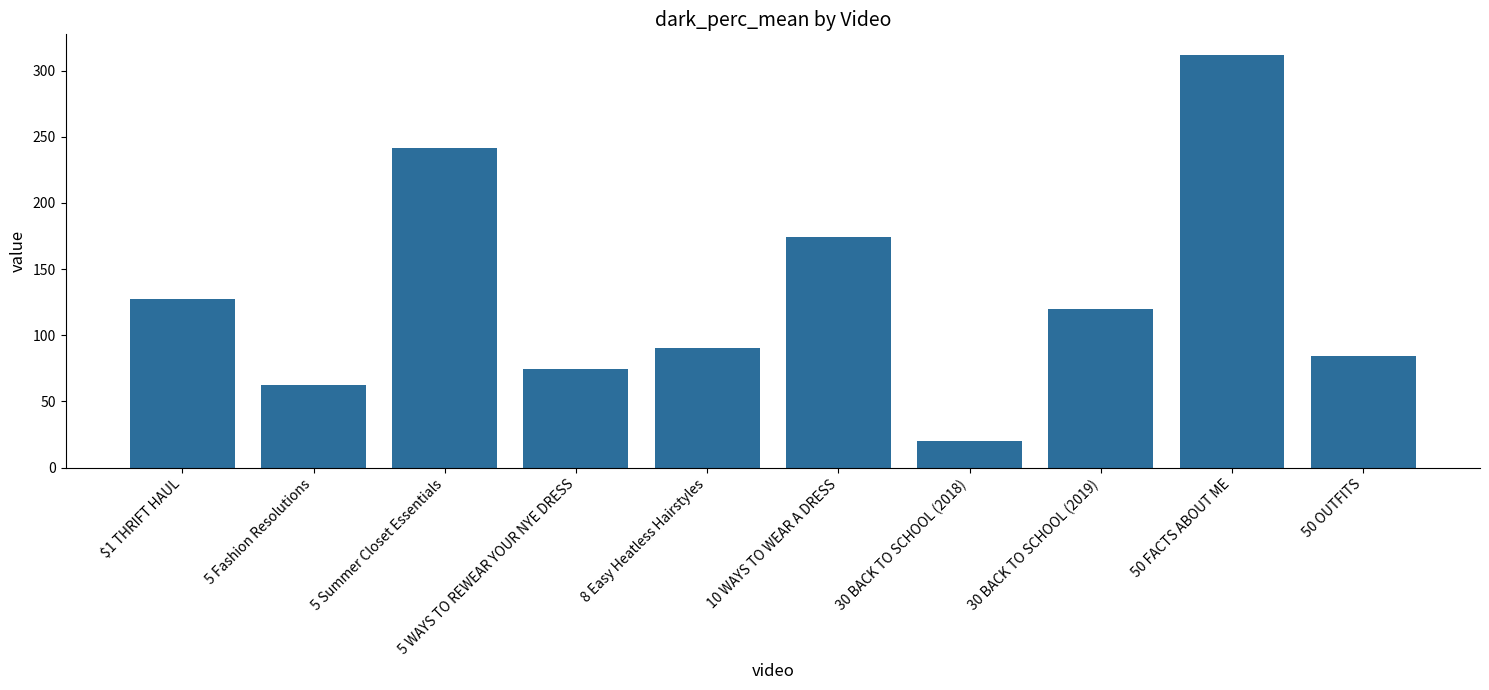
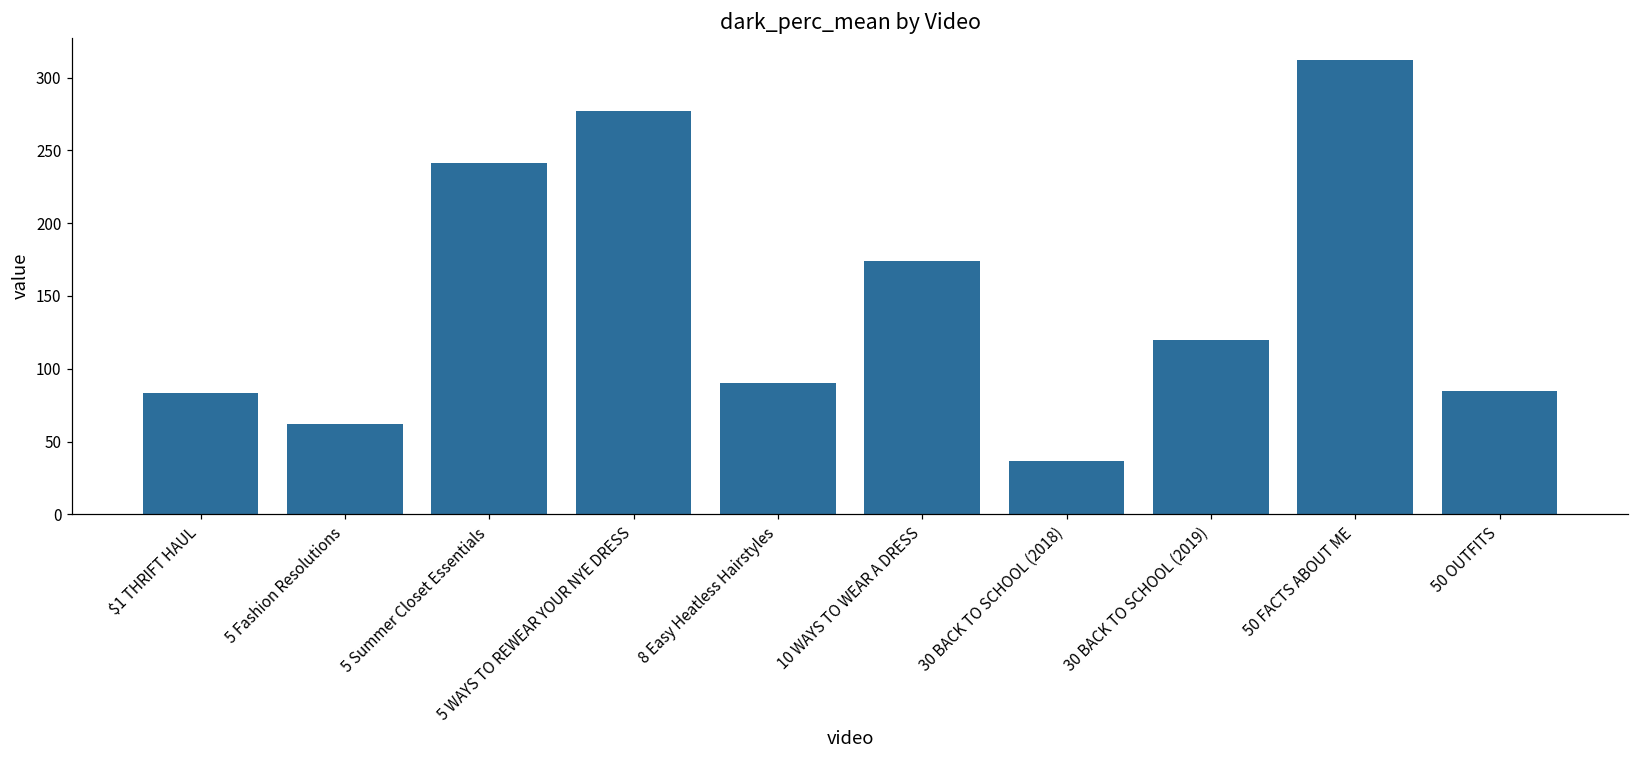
$1 THRIFT HAUL: 127 -> 83
5 WAYS TO REWEAR YOUR NYE DRESS: 74 -> 277
30 BACK TO SCHOOL (2018): 20 -> 37
